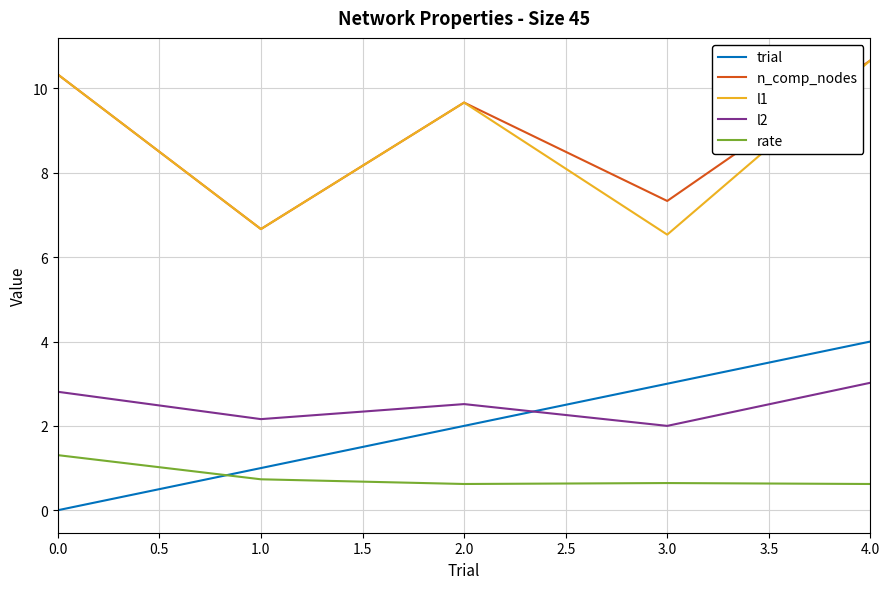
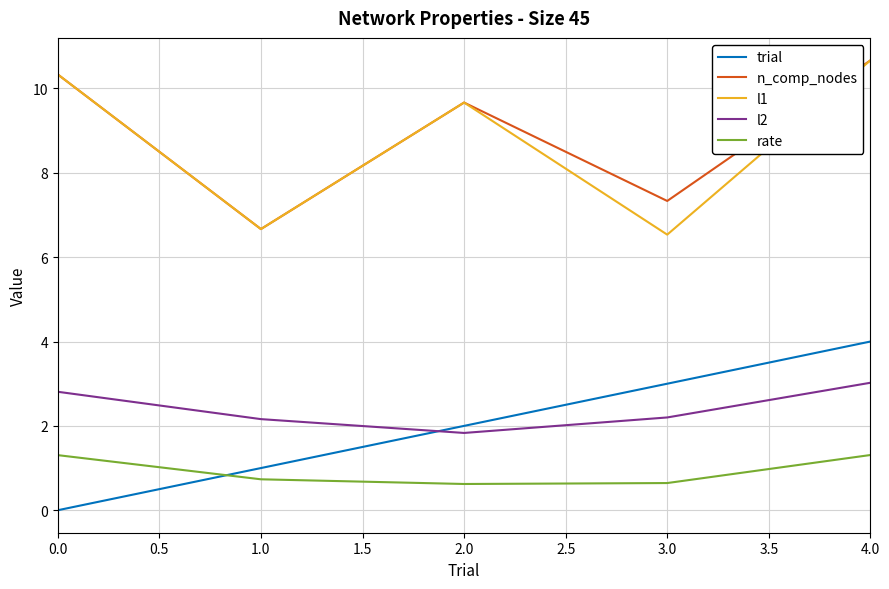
l2, 2.0: 2.5 -> 1.8
l2, 3.0: 2.0 -> 2.2
rate, 4.0: 0.6 -> 1.3
